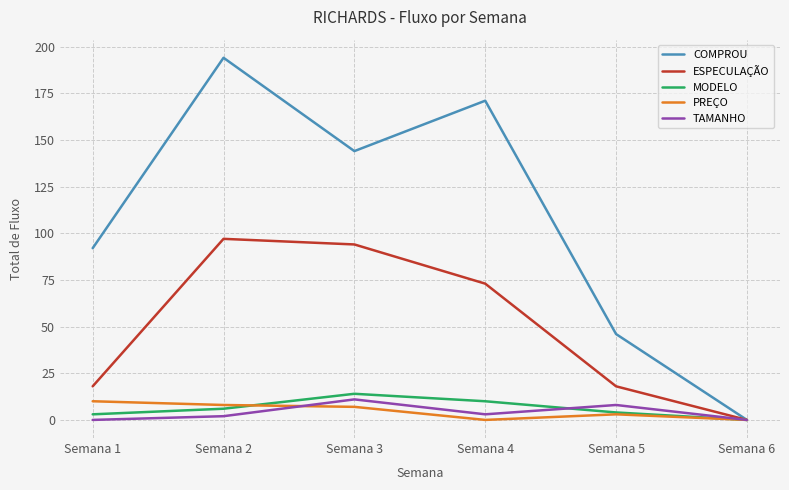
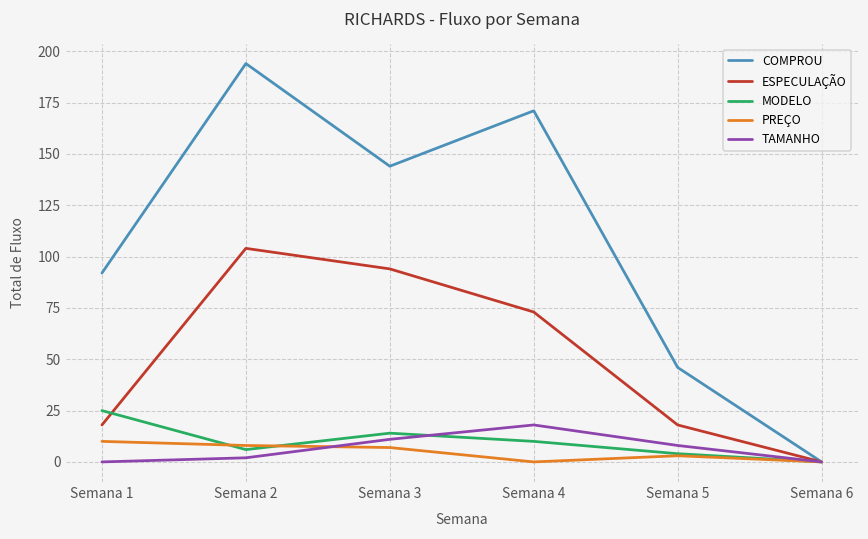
MODELO, Semana 1: 3 -> 25
ESPECULAÇÃO, Semana 2: 97 -> 104
TAMANHO, Semana 4: 3 -> 18
